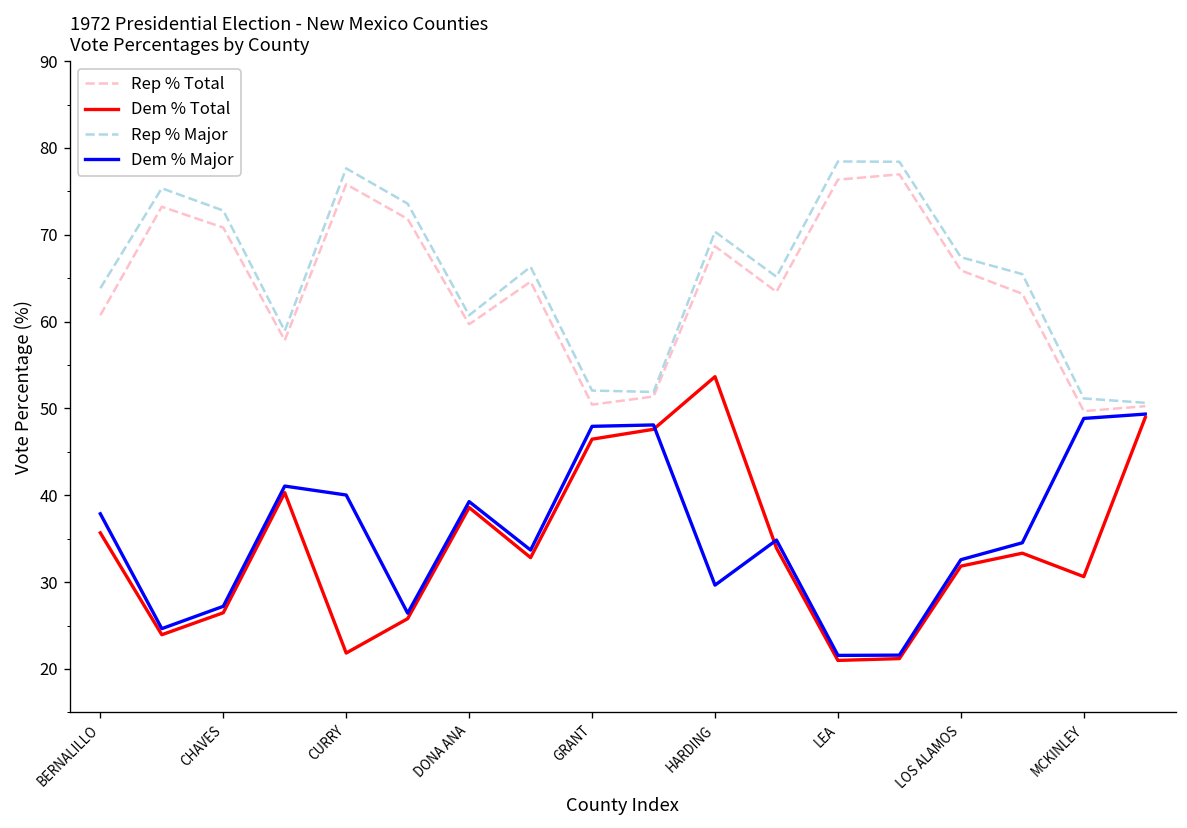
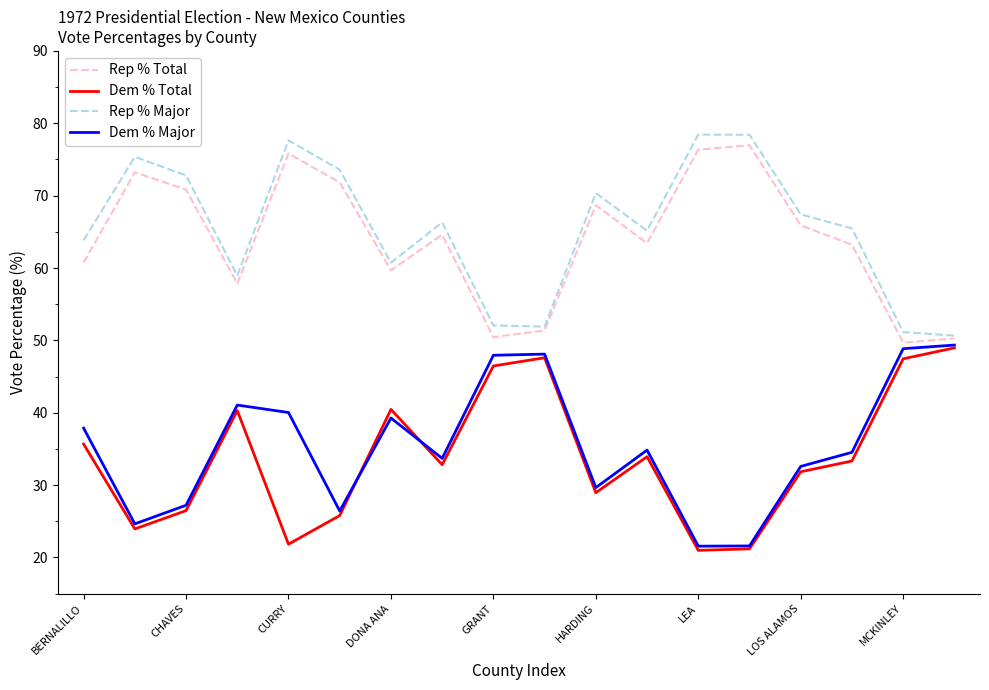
Dem % Total, DONA ANA: 39 -> 40
Dem % Total, HARDING: 54 -> 29
Dem % Total, MCKINLEY: 31 -> 47
